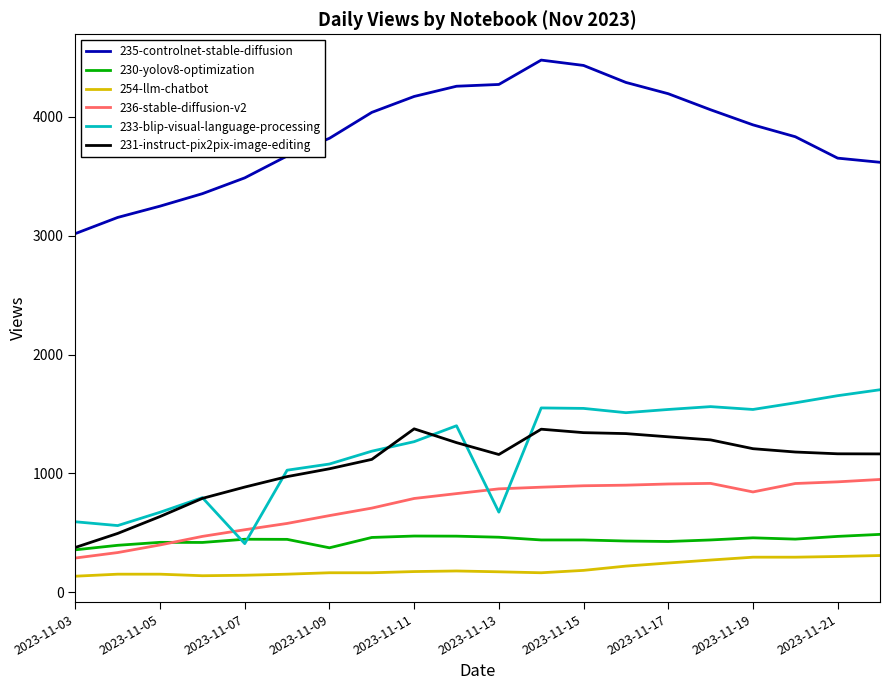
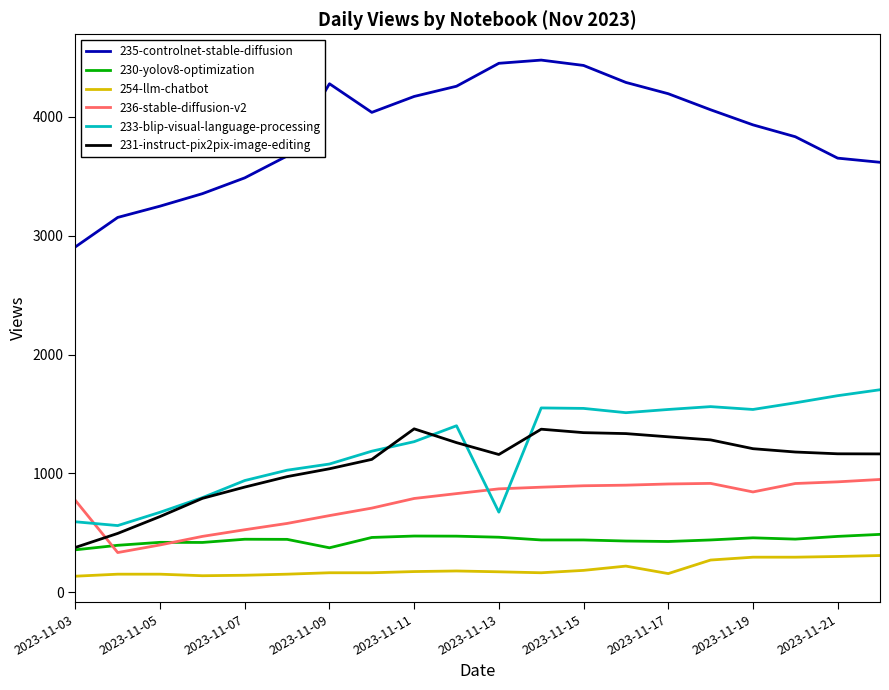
235-controlnet-stable-diffusion, 2023-11-03: 3020 -> 2910
236-stable-diffusion-v2, 2023-11-03: 290 -> 770
233-blip-visual-language-processing, 2023-11-07: 410 -> 940
235-controlnet-stable-diffusion, 2023-11-09: 3820 -> 4280
235-controlnet-stable-diffusion, 2023-11-13: 4270 -> 4450
254-llm-chatbot, 2023-11-17: 250 -> 160
